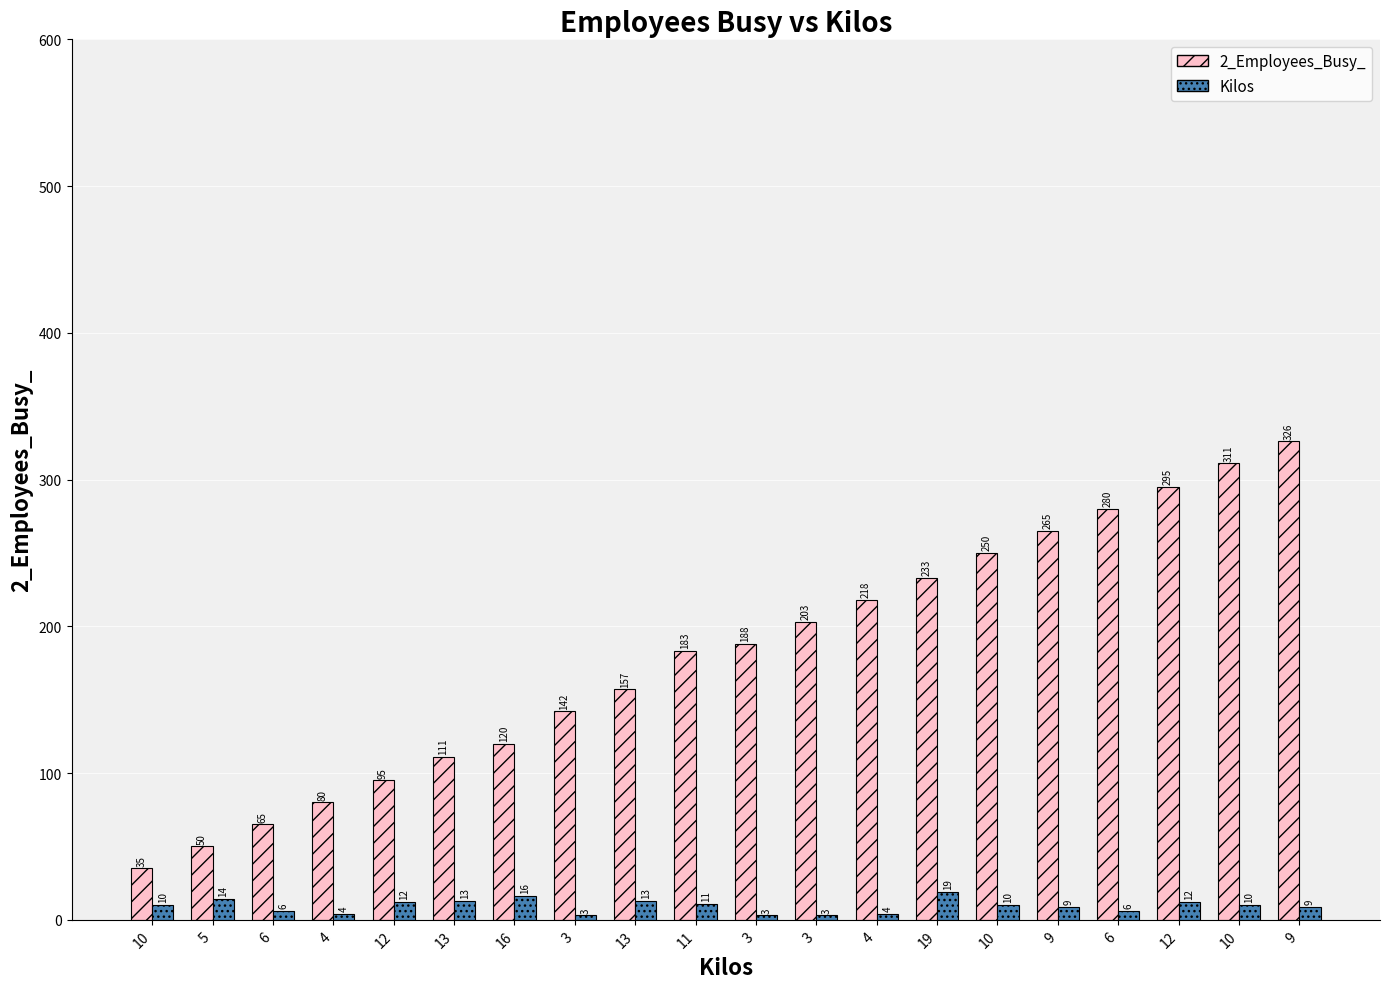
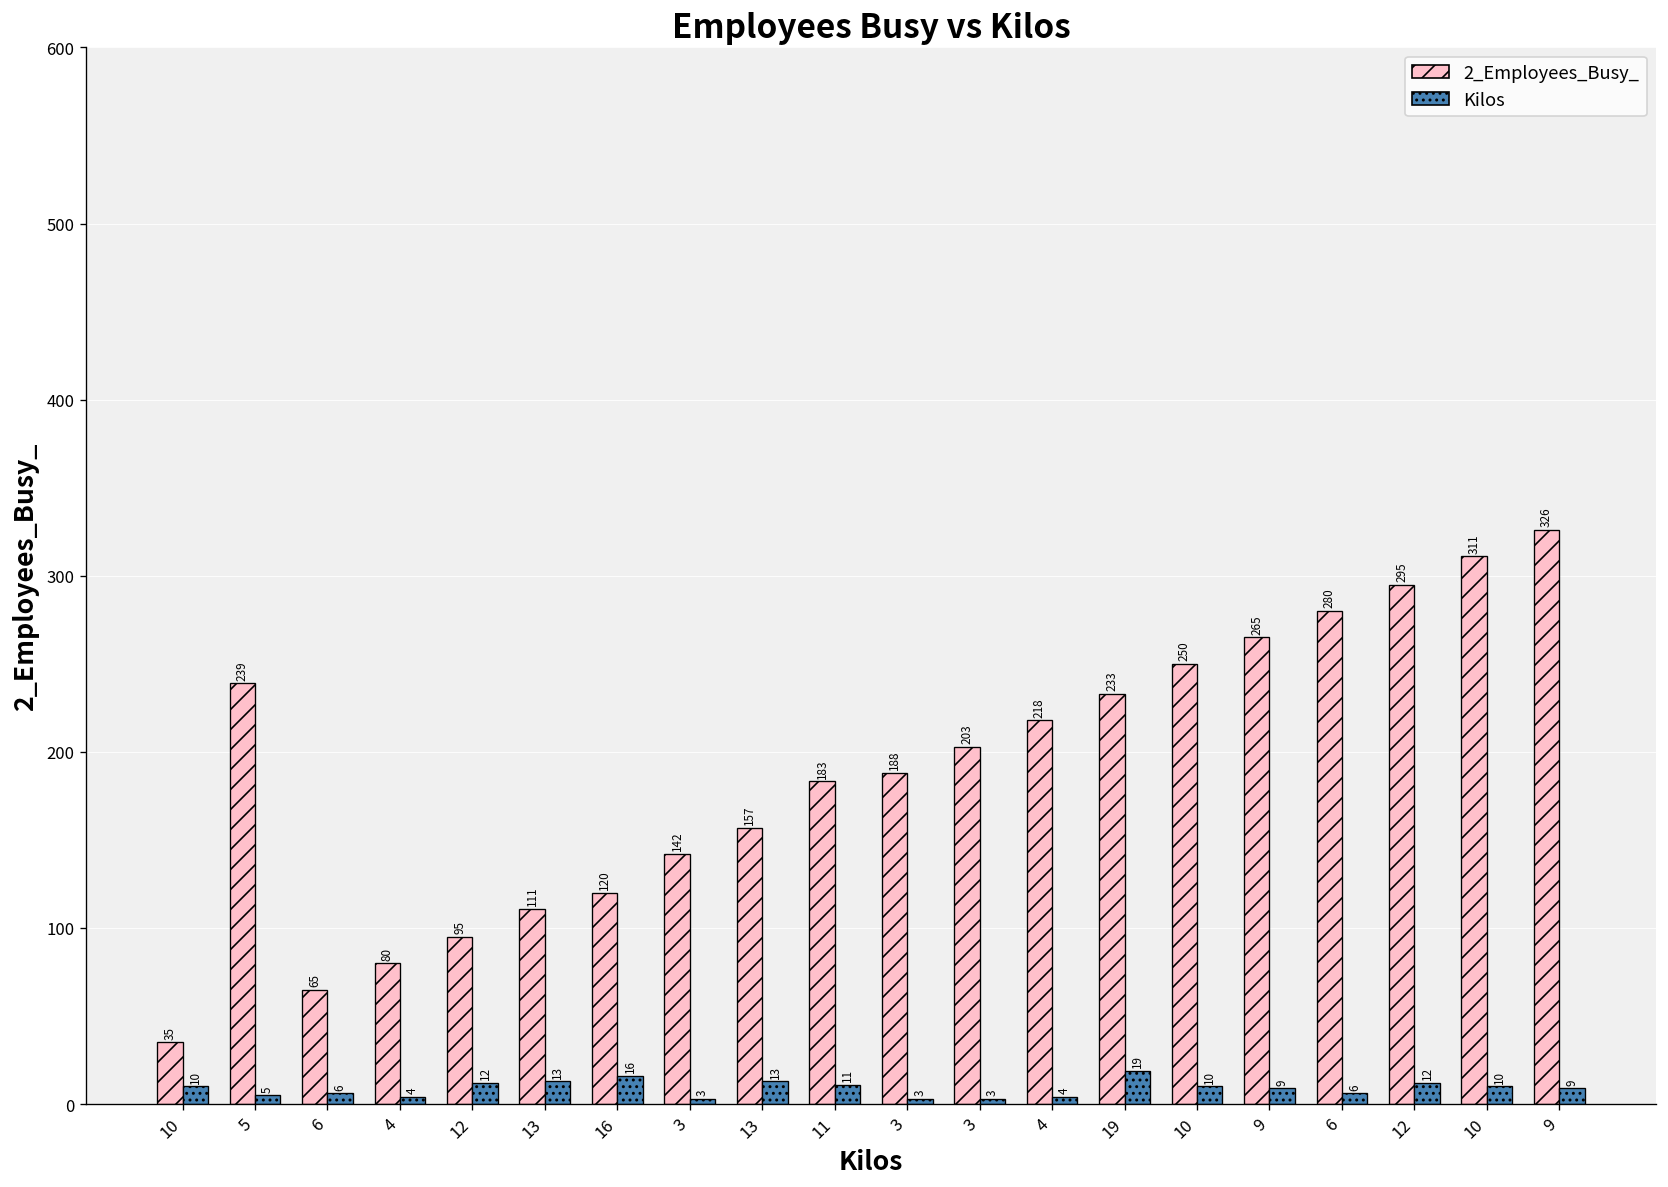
2_Employees_Busy_, 5: 50 -> 239
Kilos, 5: 14 -> 5
